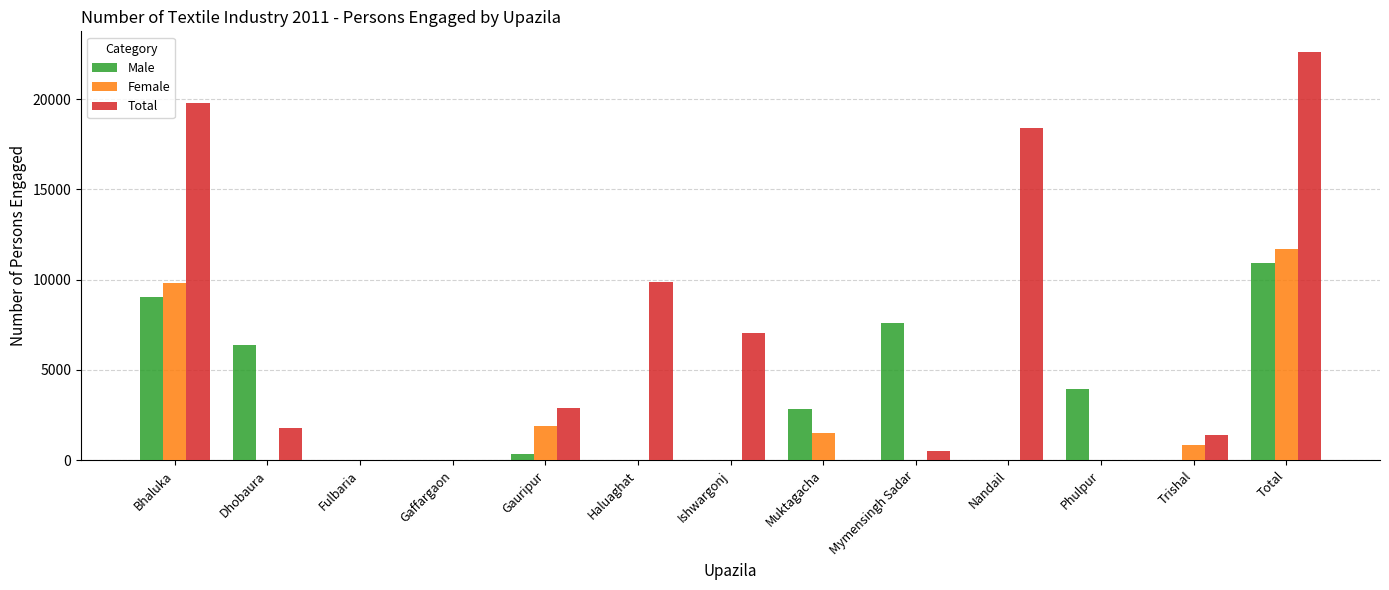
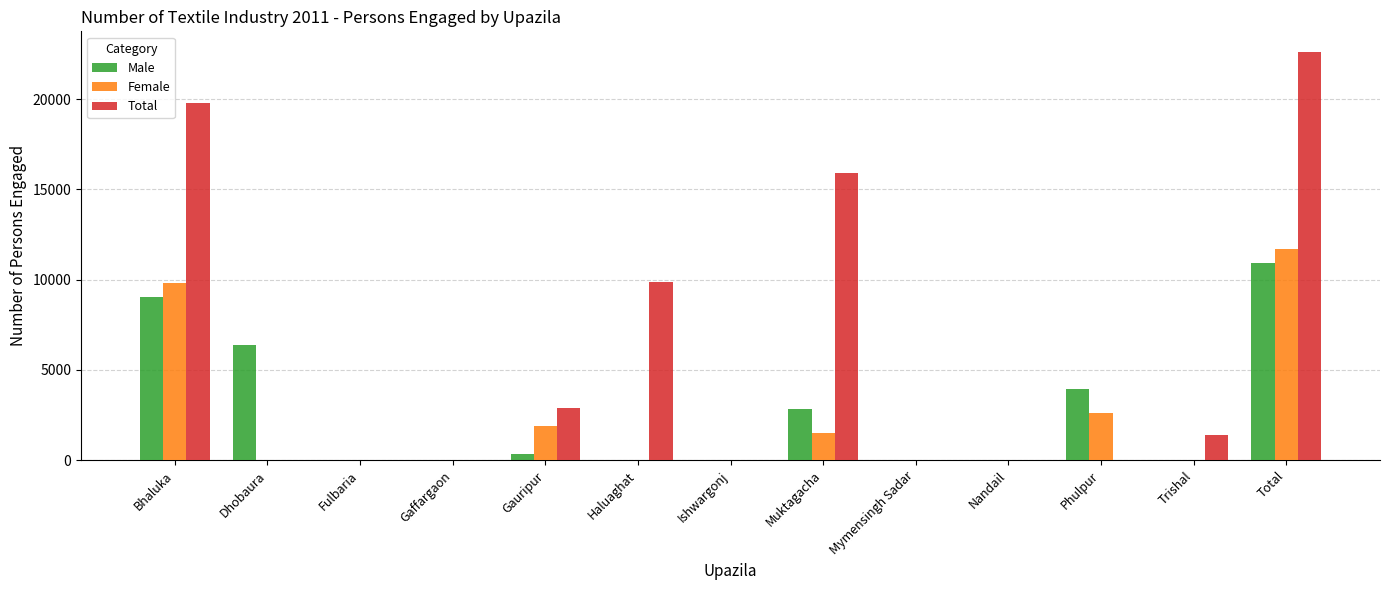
Total, Dhobaura: 1800 -> 0
Total, Ishwargonj: 7000 -> 0
Total, Muktagacha: 0 -> 15900
Male, Mymensingh Sadar: 7600 -> 0
Total, Mymensingh Sadar: 500 -> 0
Total, Nandail: 18400 -> 0
Female, Phulpur: 0 -> 2600
Female, Trishal: 800 -> 0
